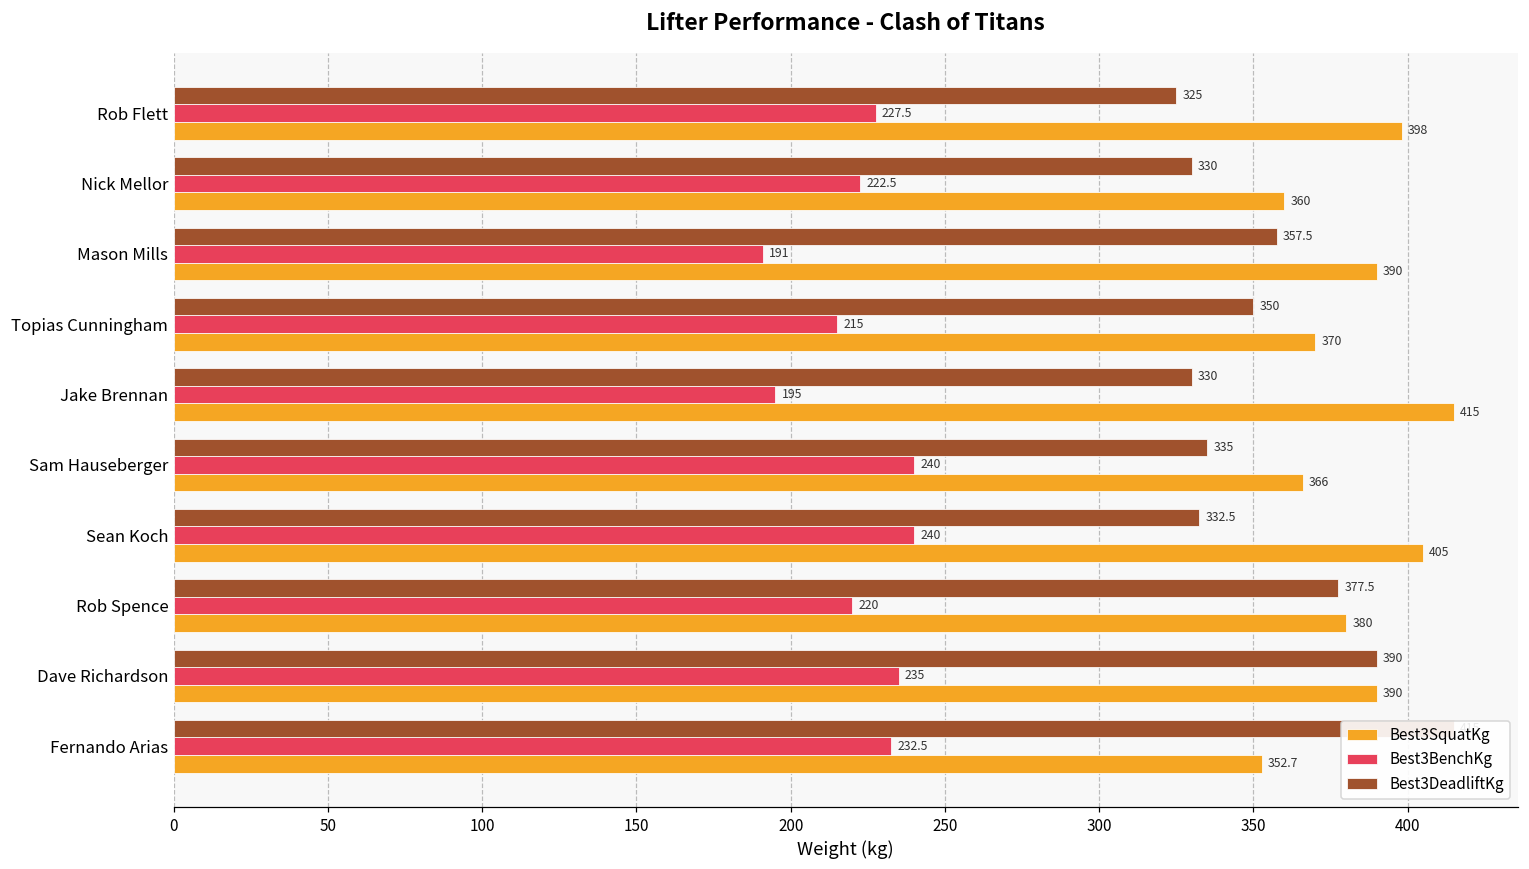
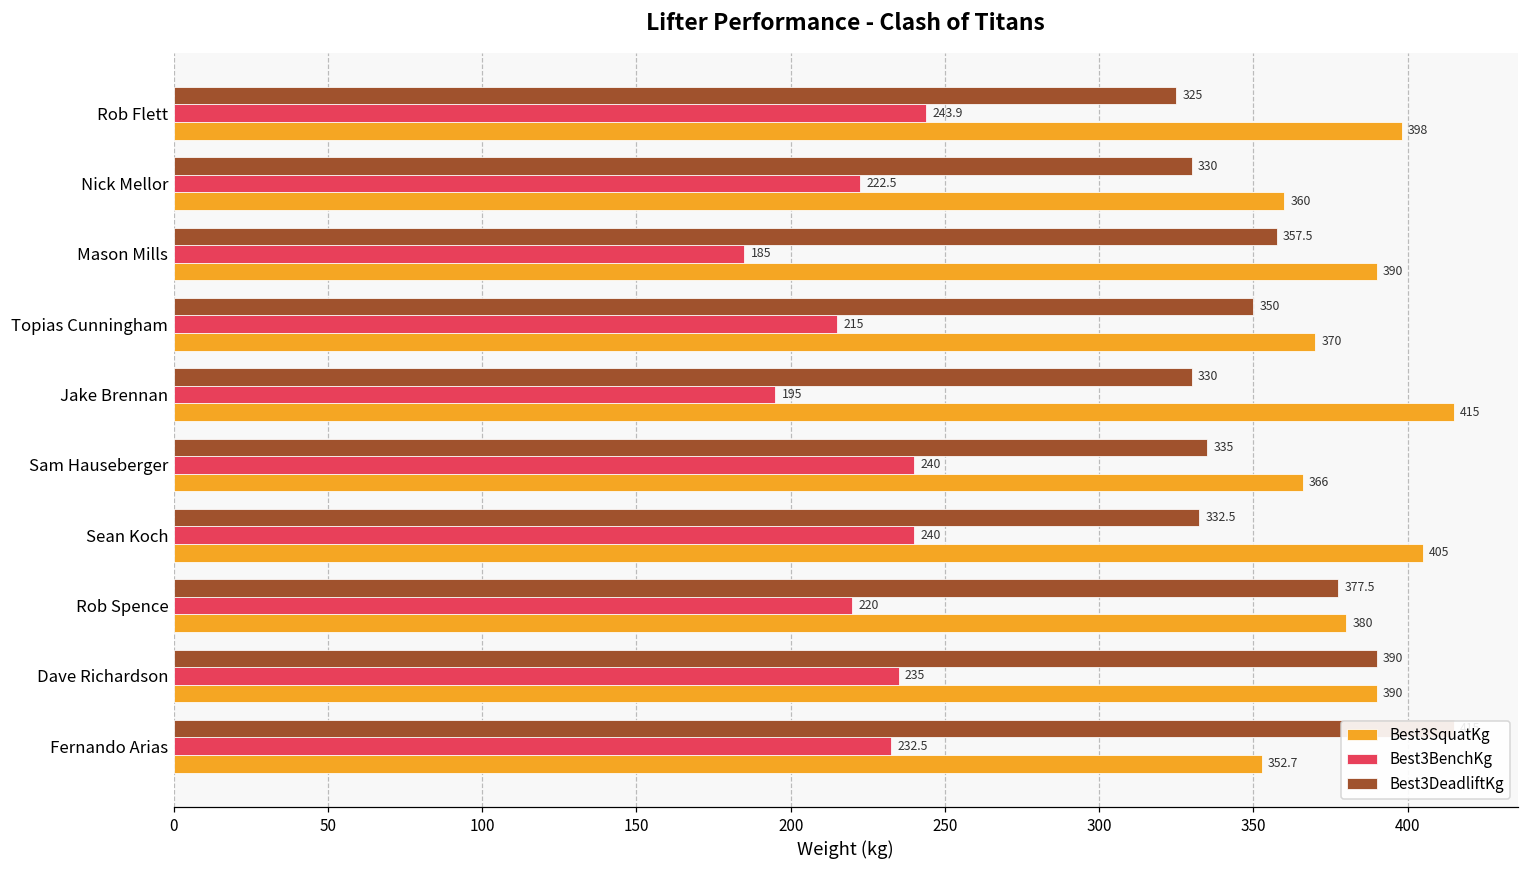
Best3BenchKg, Rob Flett: 227.5 -> 243.9
Best3BenchKg, Mason Mills: 191 -> 185
